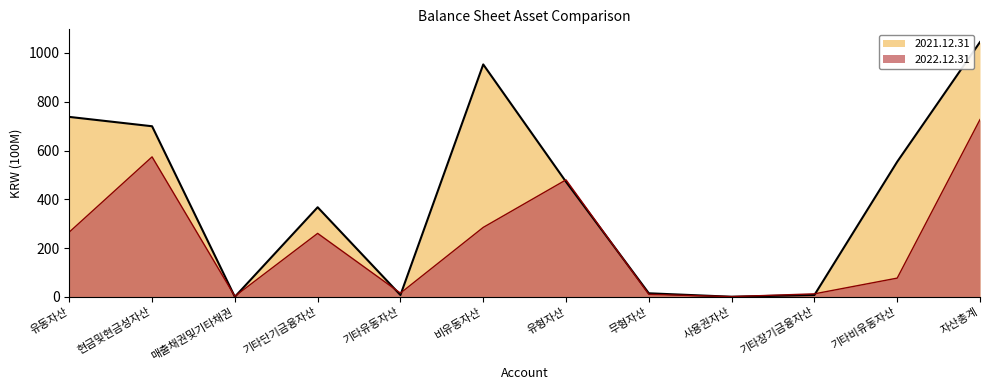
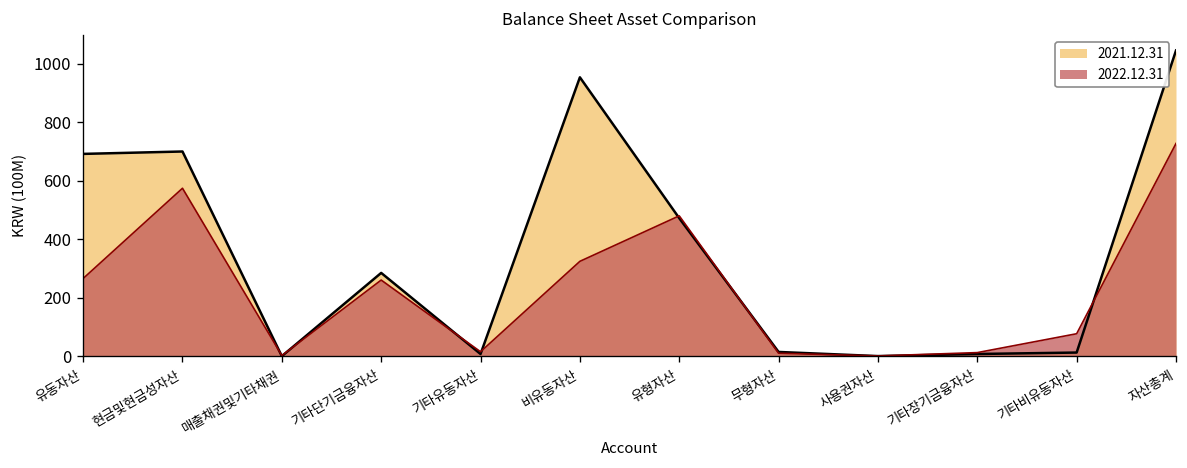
2021.12.31, 유동자산: 740 -> 690
2021.12.31, 기타단기금융자산: 370 -> 280
2022.12.31, 비유동자산: 290 -> 320
2021.12.31, 기타비유동자산: 550 -> 10
